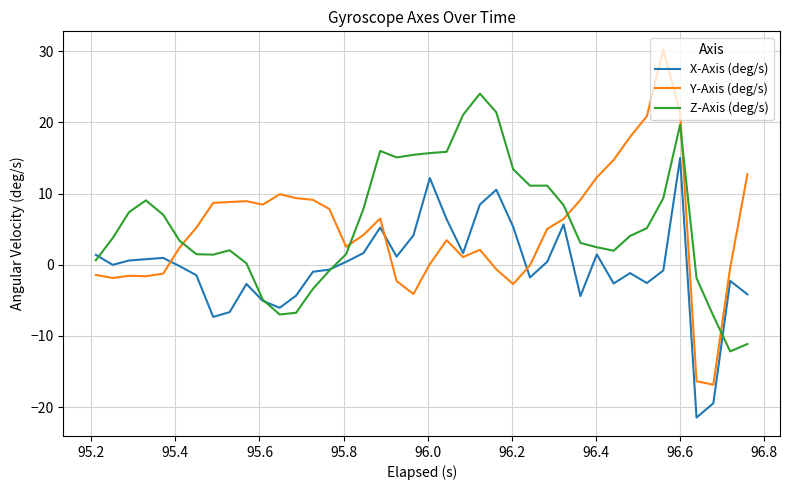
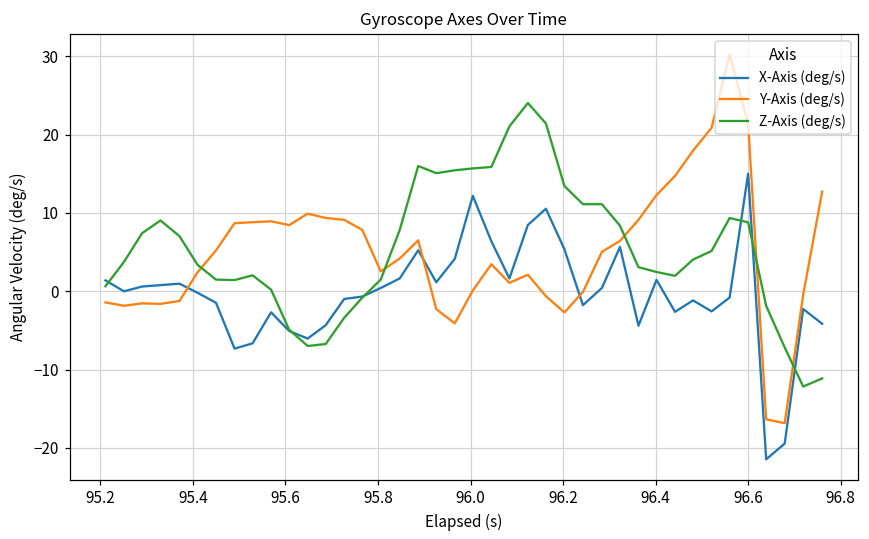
Z-Axis (deg/s), 96.6: 20 -> 9
